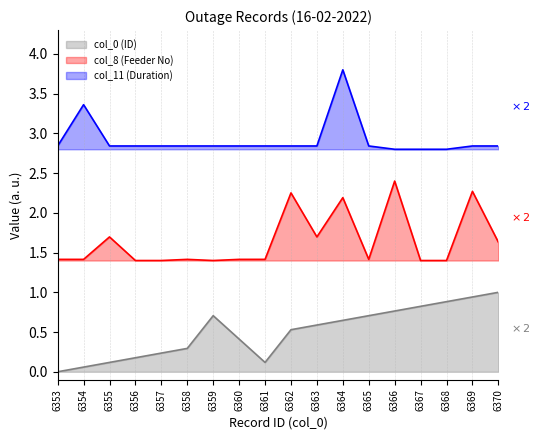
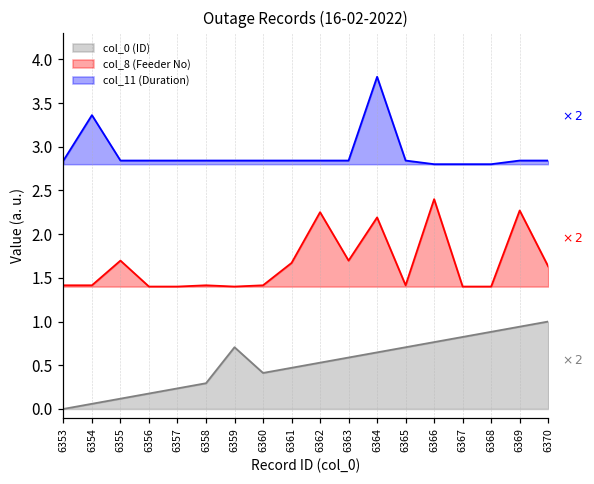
col_0 (ID), 6361: 0.1 -> 0.5
col_8 (Feeder No), 6361: 1.4 -> 1.7
